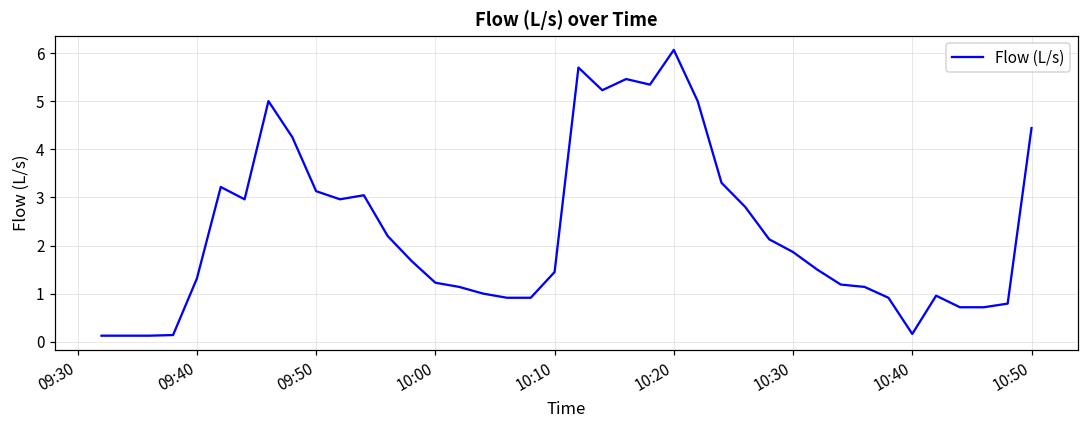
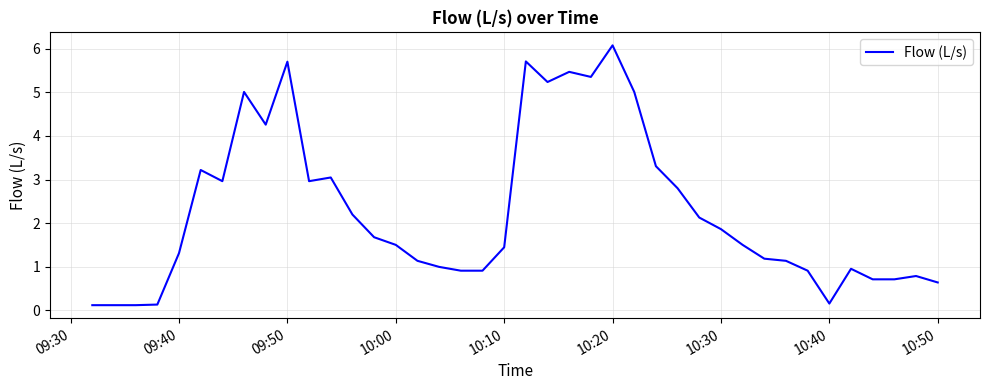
09:50: 3.1 -> 5.7
10:00: 1.2 -> 1.5
10:50: 4.4 -> 0.6
